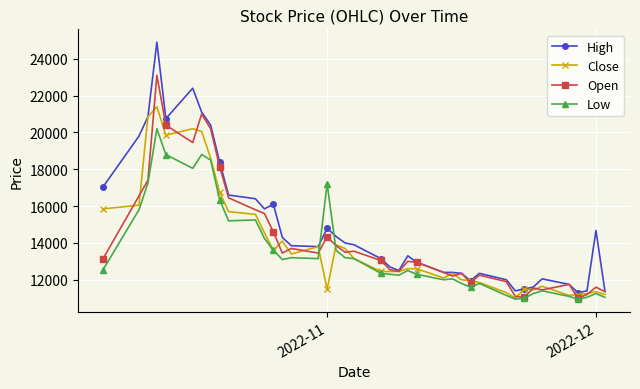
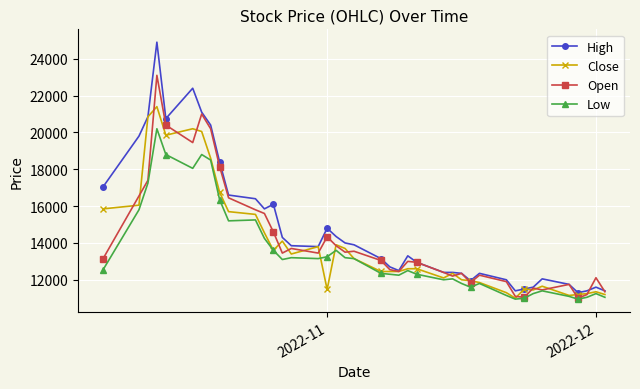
Low, 2022-11: 17200 -> 13300
High, 2022-12: 14700 -> 11600
Open, 2022-12: 11600 -> 12100
